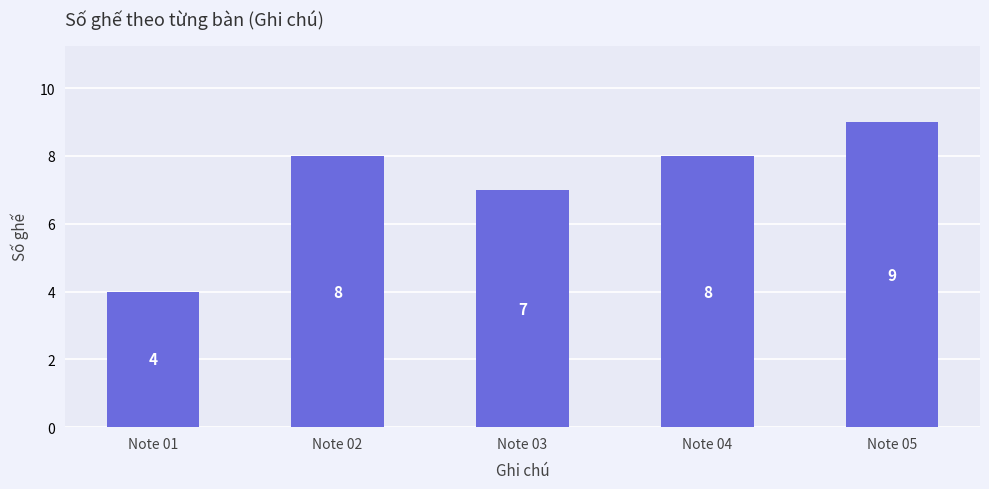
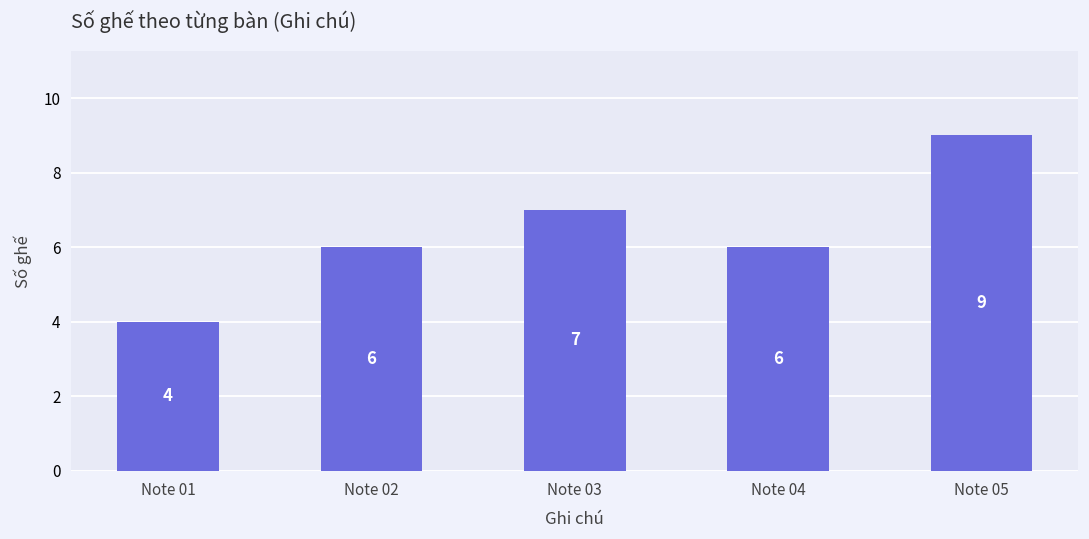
Note 02: 8 -> 6
Note 04: 8 -> 6
